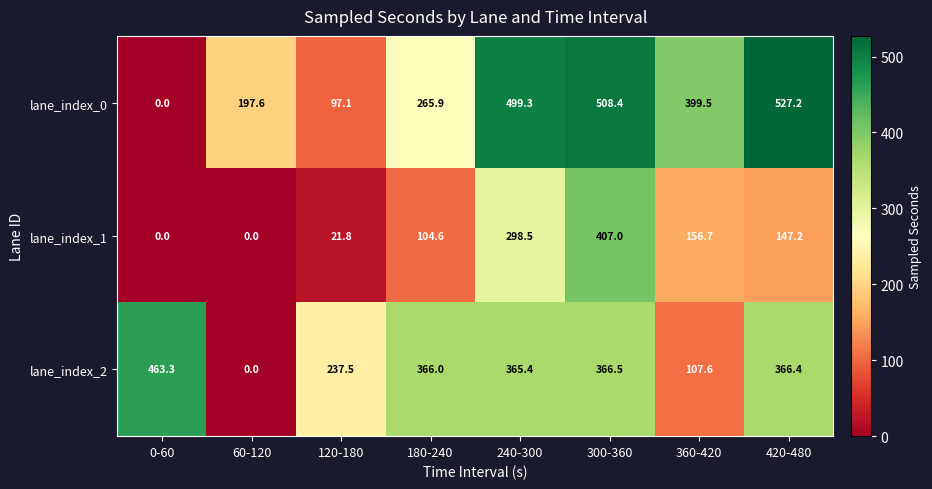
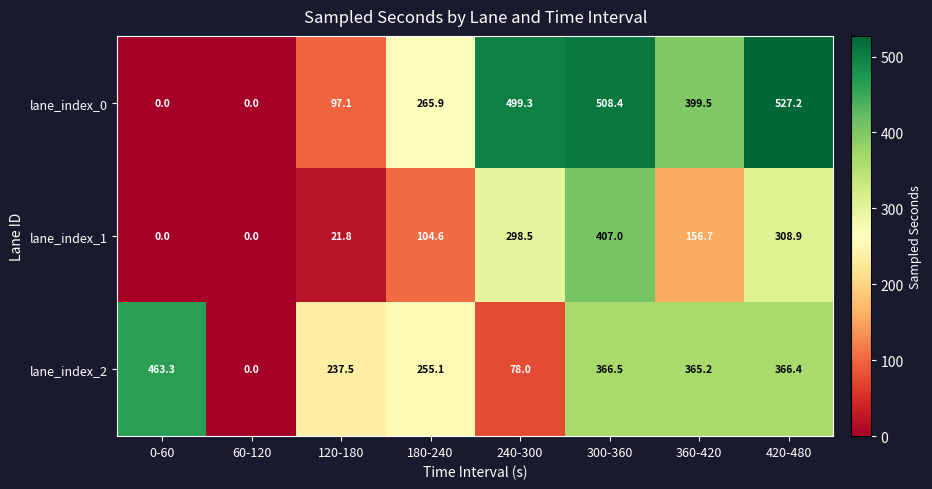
lane_index_0, 60-120: 197.6 -> 0.0
lane_index_1, 420-480: 147.2 -> 308.9
lane_index_2, 180-240: 366.0 -> 255.1
lane_index_2, 240-300: 365.4 -> 78.0
lane_index_2, 360-420: 107.6 -> 365.2
